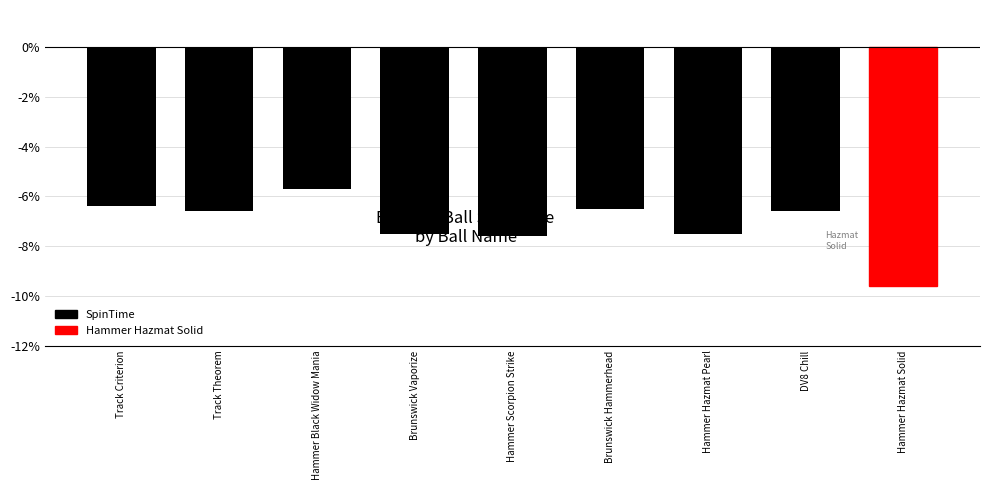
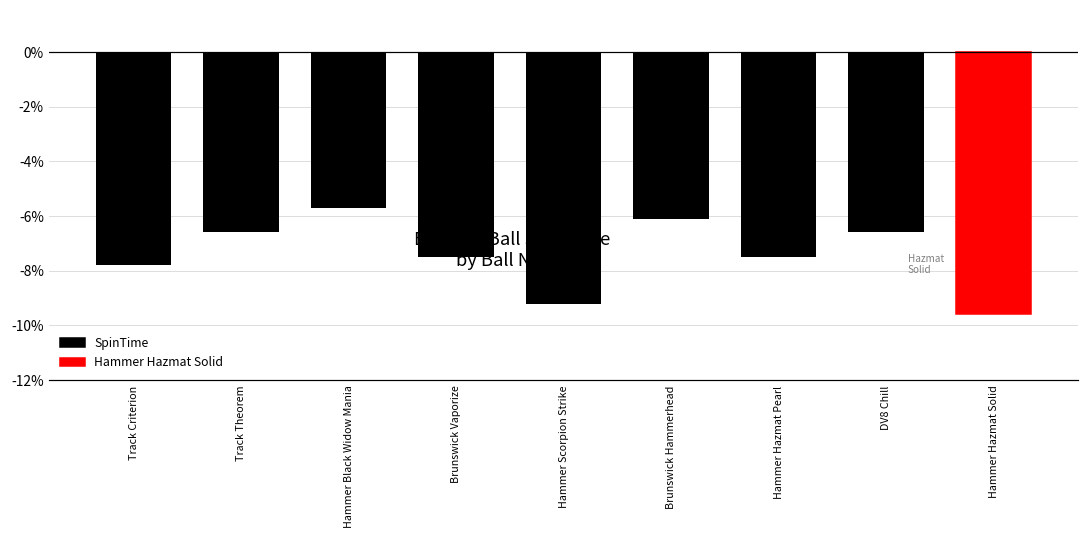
Track Criterion: -6.4% -> -7.8%
Hammer Scorpion Strike: -7.6% -> -9.2%
Brunswick Hammerhead: -6.5% -> -6.1%
